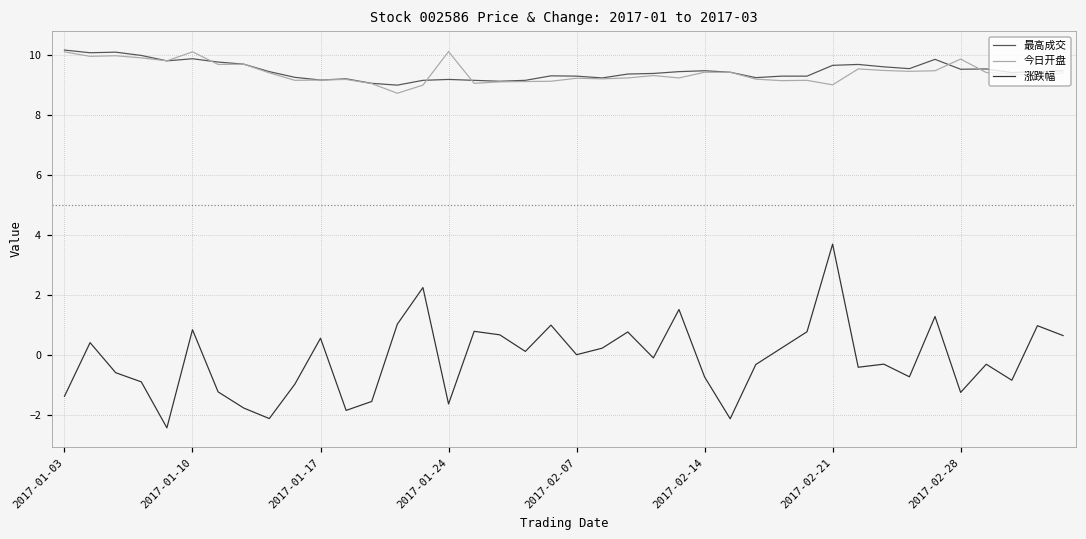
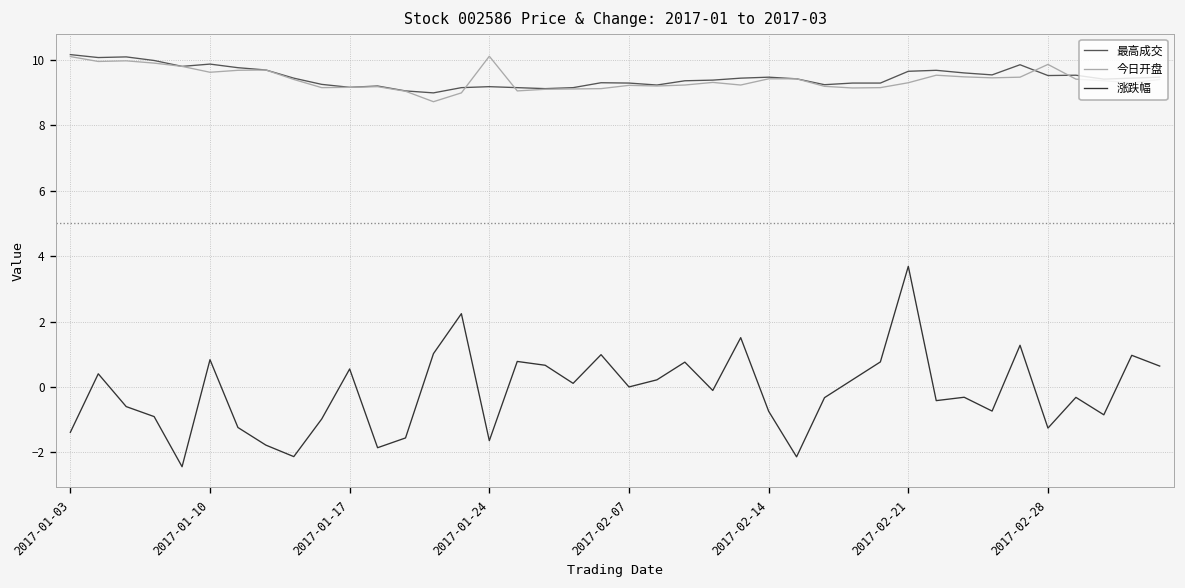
今日开盘, 2017-01-10: 10.1 -> 9.6
今日开盘, 2017-02-21: 9.0 -> 9.3
